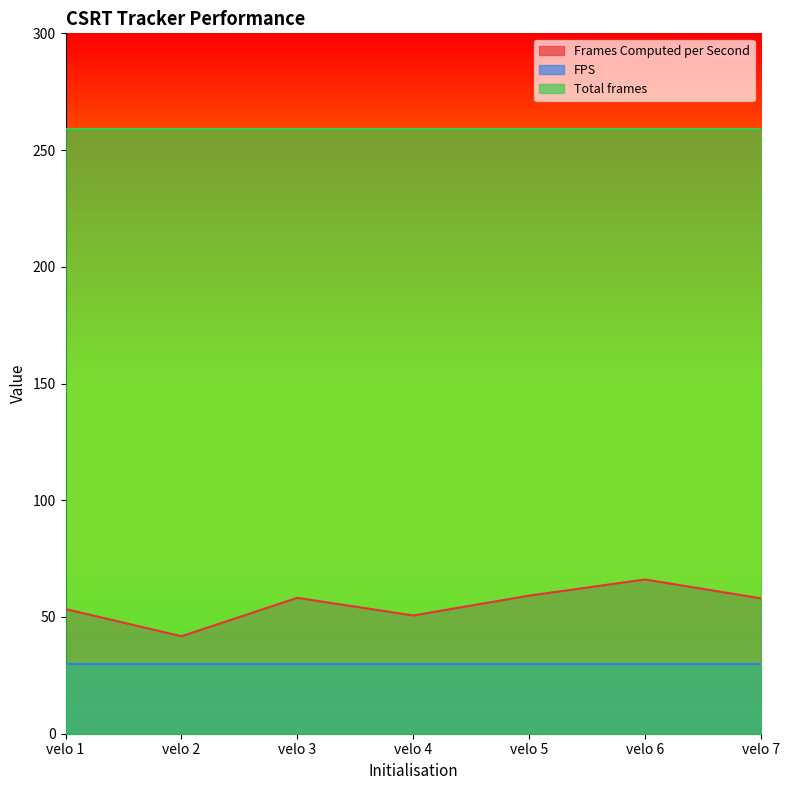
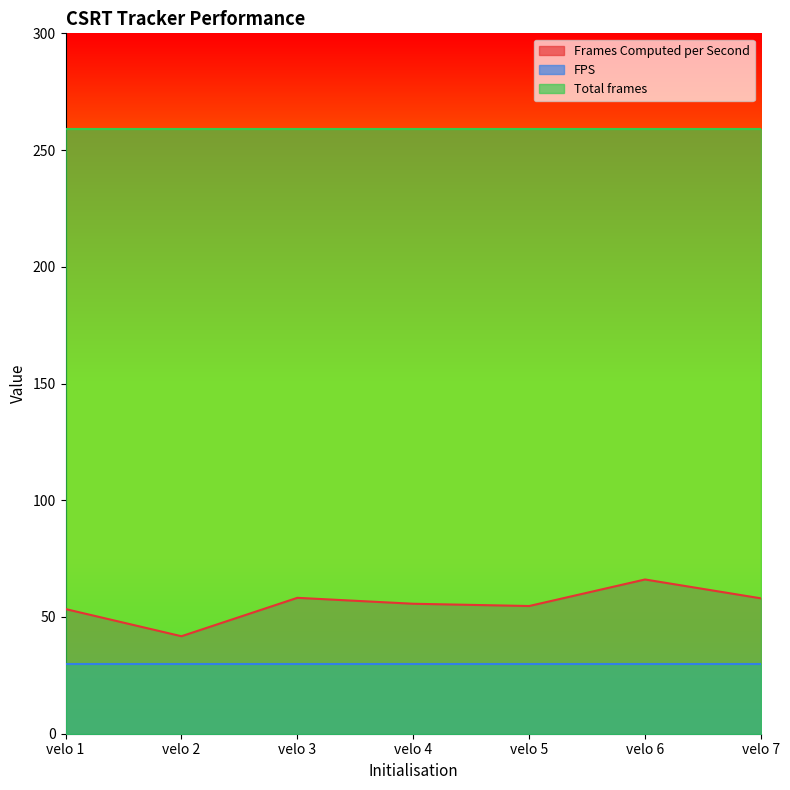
Frames Computed per Second, velo 4: 51 -> 56
Frames Computed per Second, velo 5: 59 -> 55
